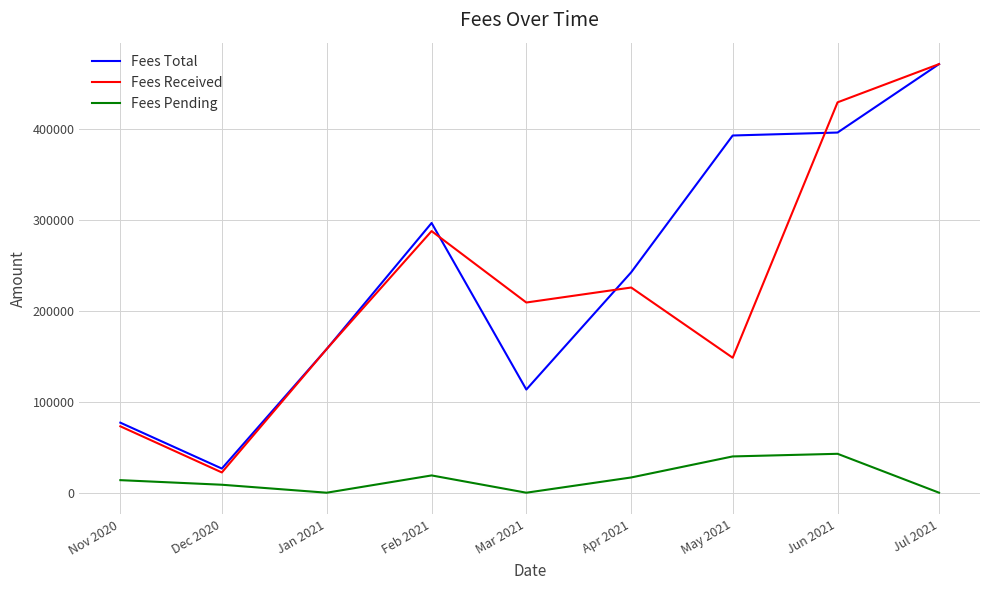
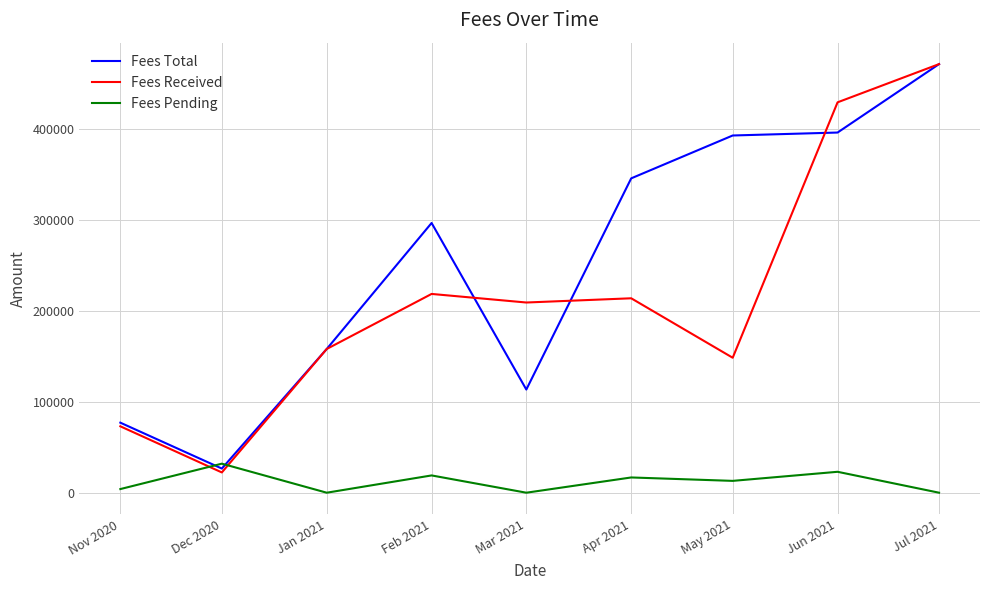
Fees Pending, Nov 2020: 10000 -> 0
Fees Pending, Dec 2020: 10000 -> 30000
Fees Received, Feb 2021: 290000 -> 220000
Fees Total, Apr 2021: 240000 -> 350000
Fees Received, Apr 2021: 230000 -> 210000
Fees Pending, May 2021: 40000 -> 10000
Fees Pending, Jun 2021: 40000 -> 20000
